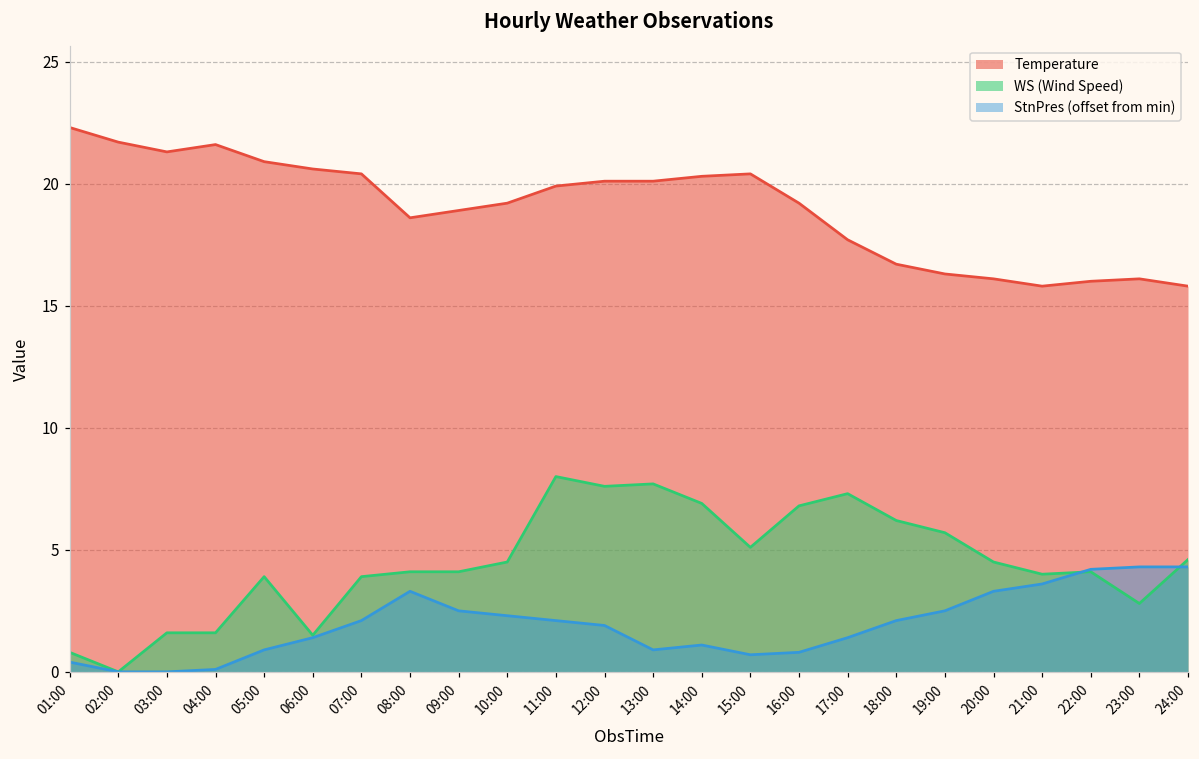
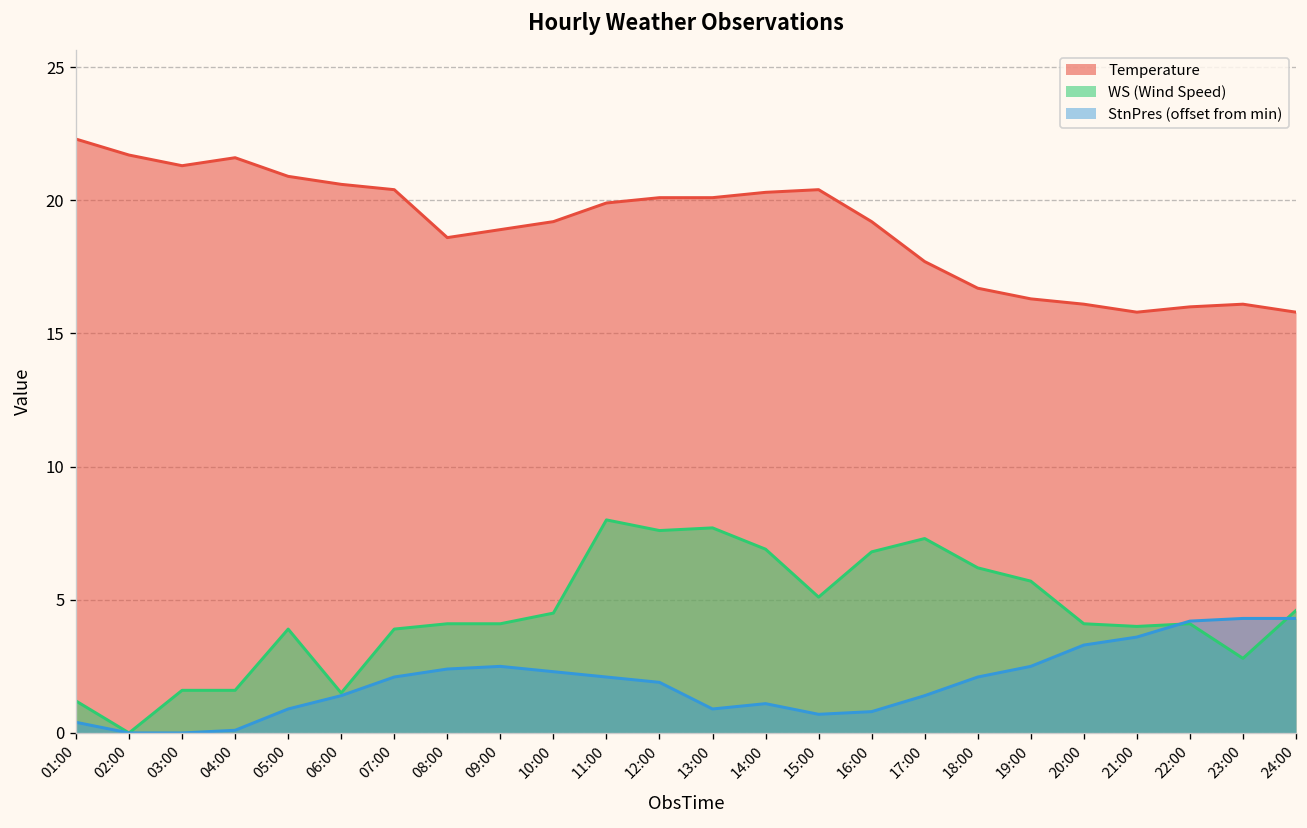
WS (Wind Speed), 01:00: 0.8 -> 1.2
StnPres (offset from min), 08:00: 3.3 -> 2.4
WS (Wind Speed), 20:00: 4.5 -> 4.1
